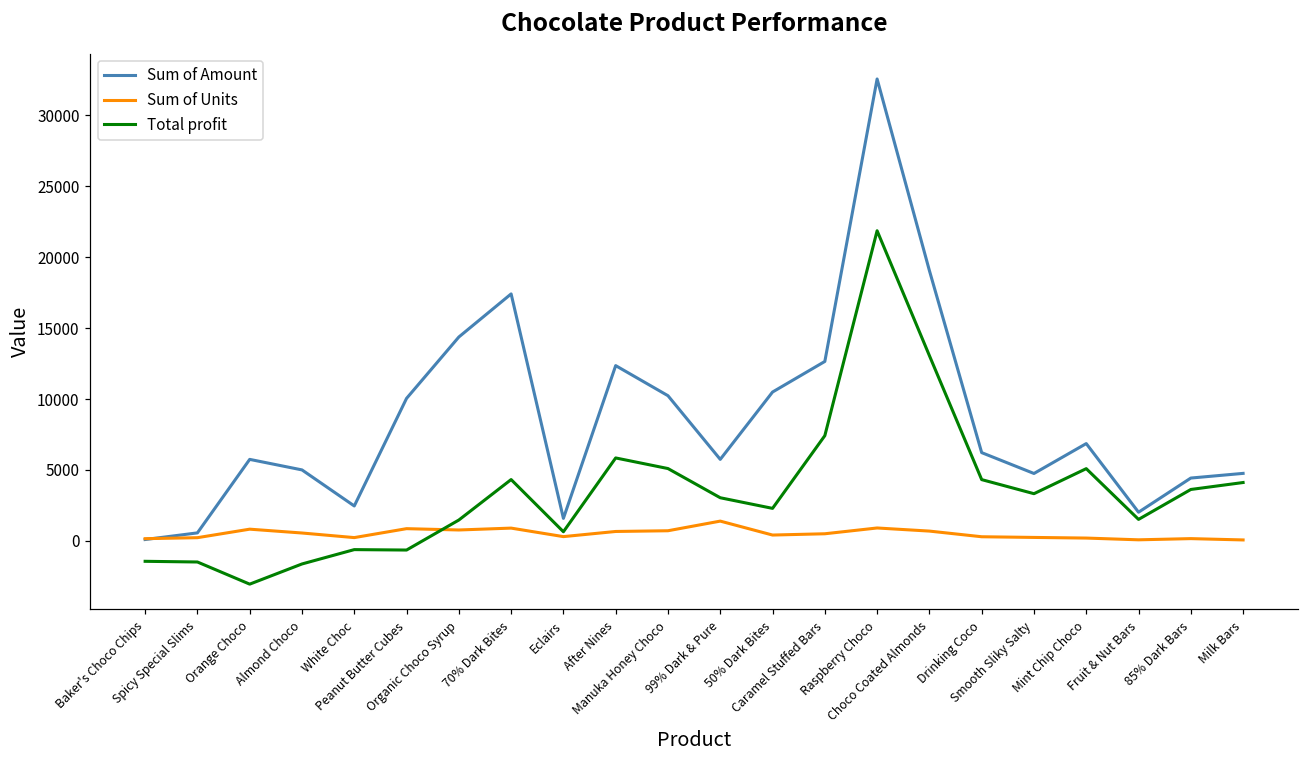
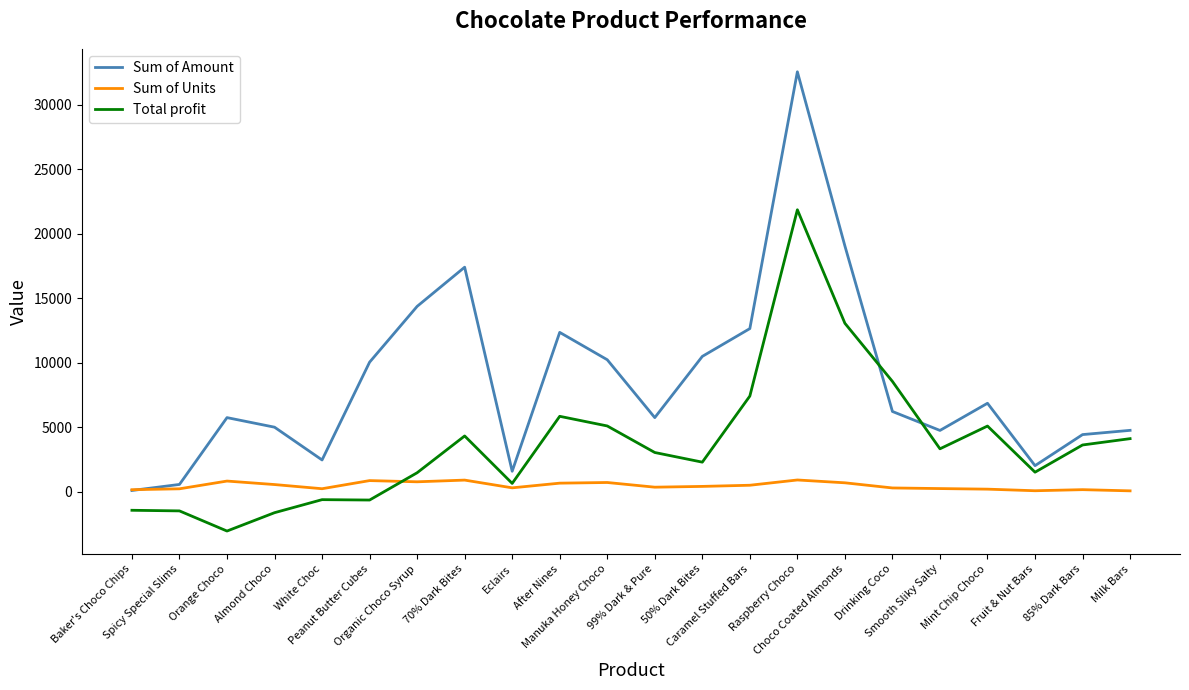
Sum of Units, 99% Dark & Pure: 1400 -> 400
Total profit, Drinking Coco: 4300 -> 8600
